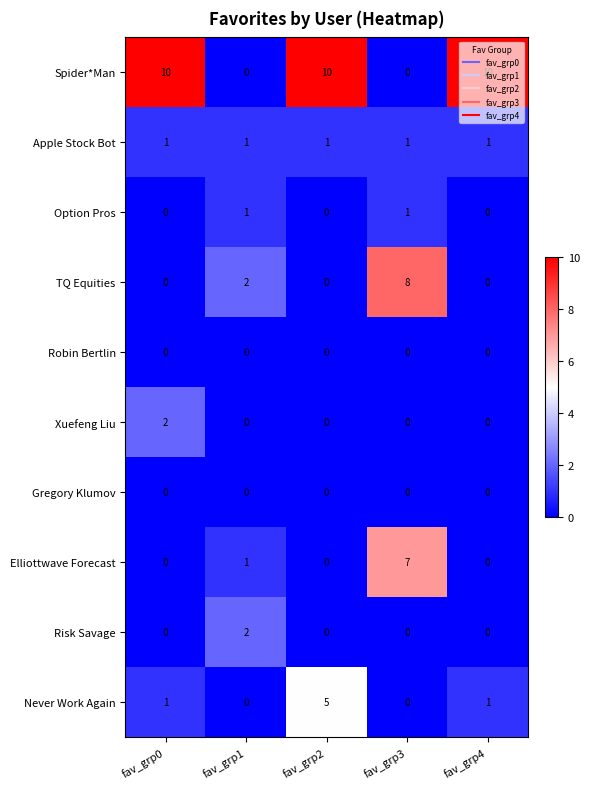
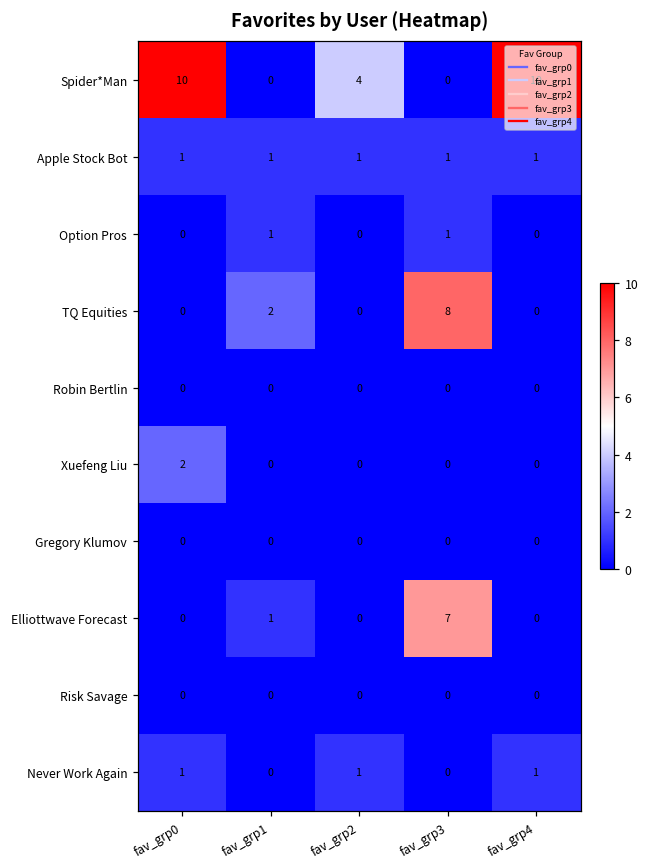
Spider*Man, fav_grp2: 10 -> 4
Risk Savage, fav_grp1: 2 -> 0
Never Work Again, fav_grp2: 5 -> 1
